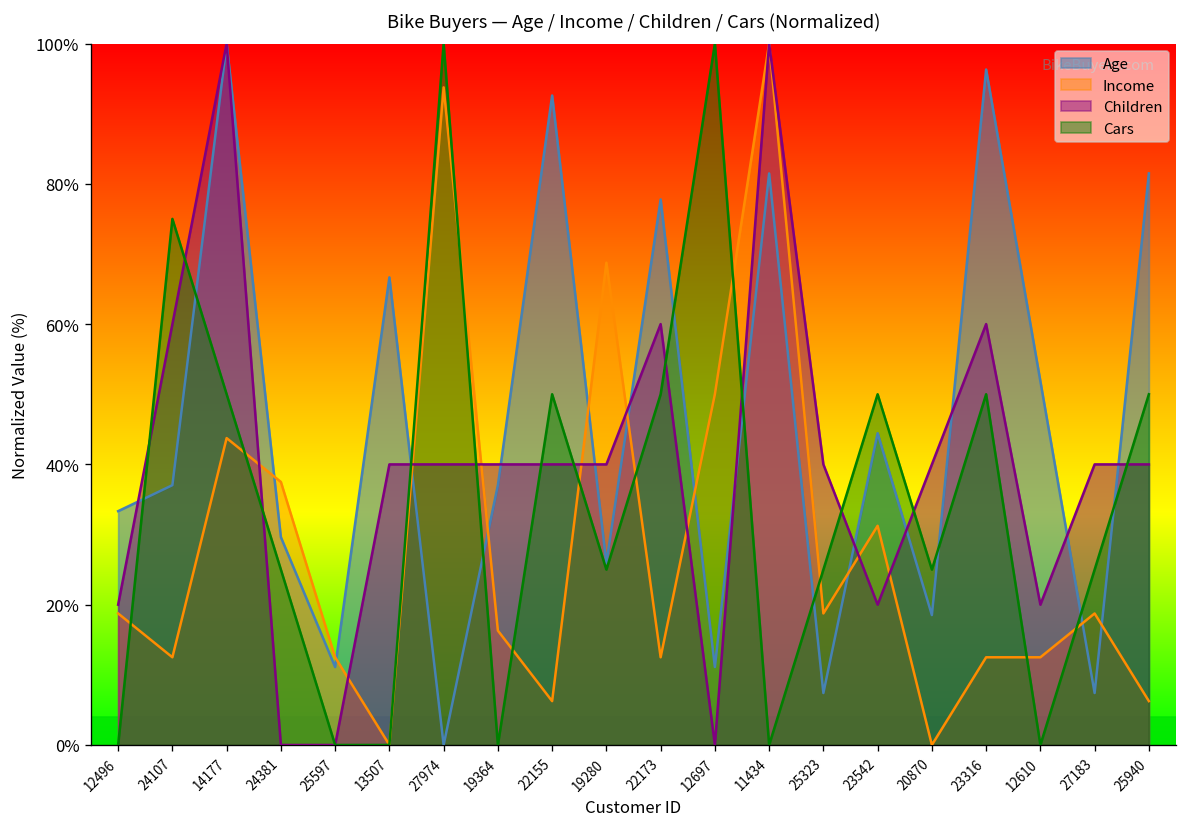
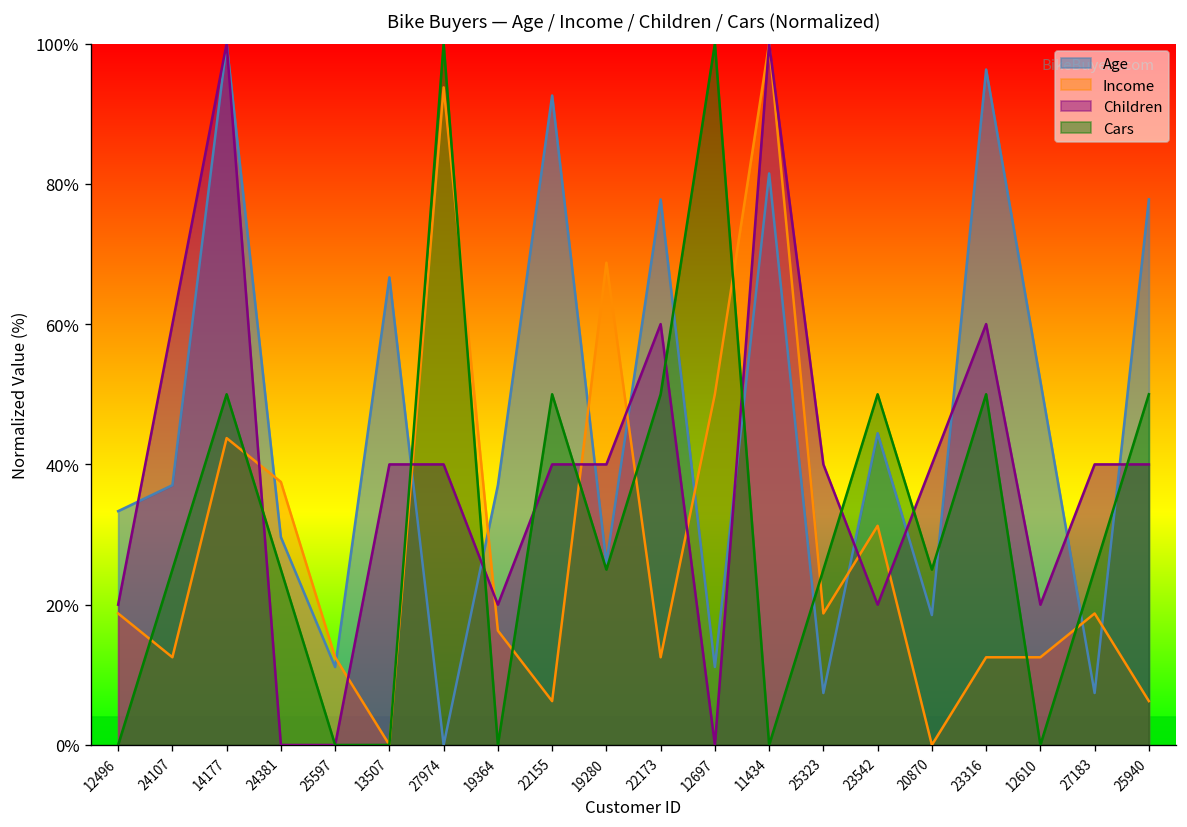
Cars, 24107: 75% -> 25%
Children, 19364: 40% -> 20%
Age, 25940: 81% -> 78%
